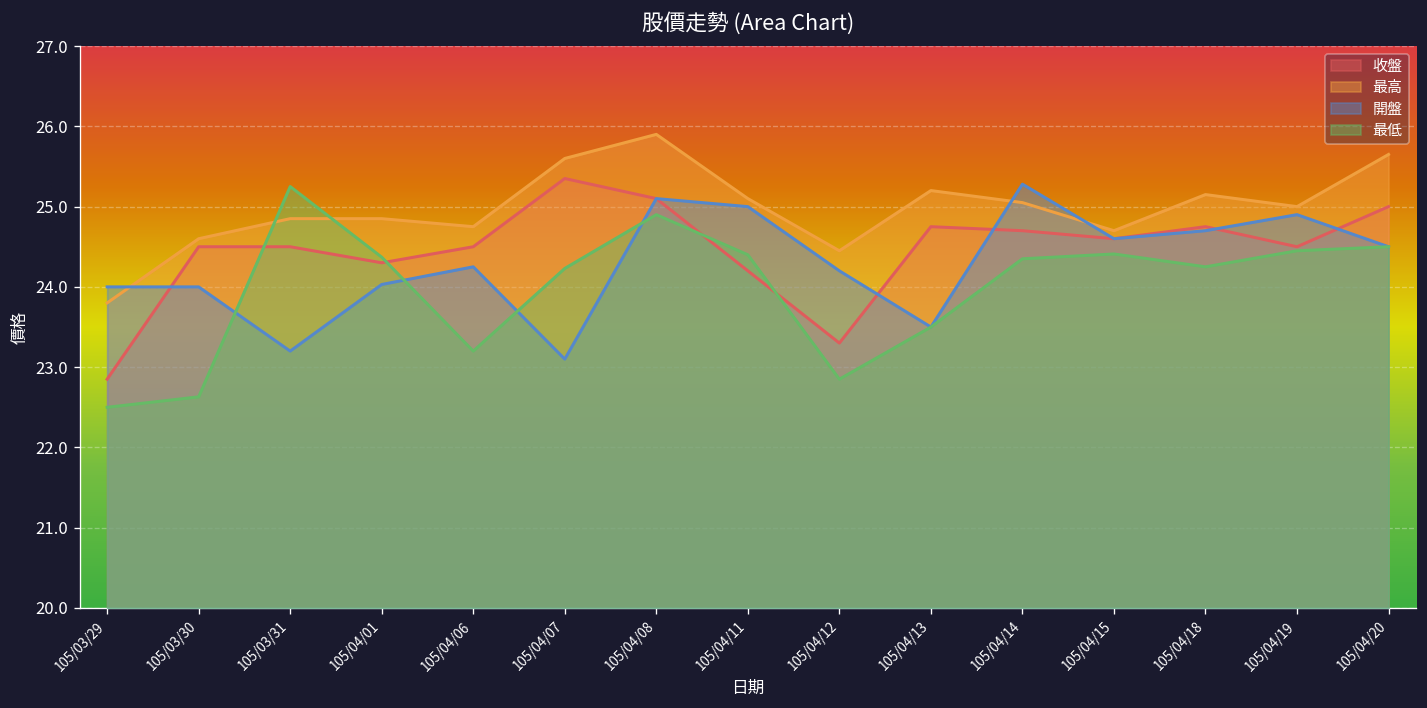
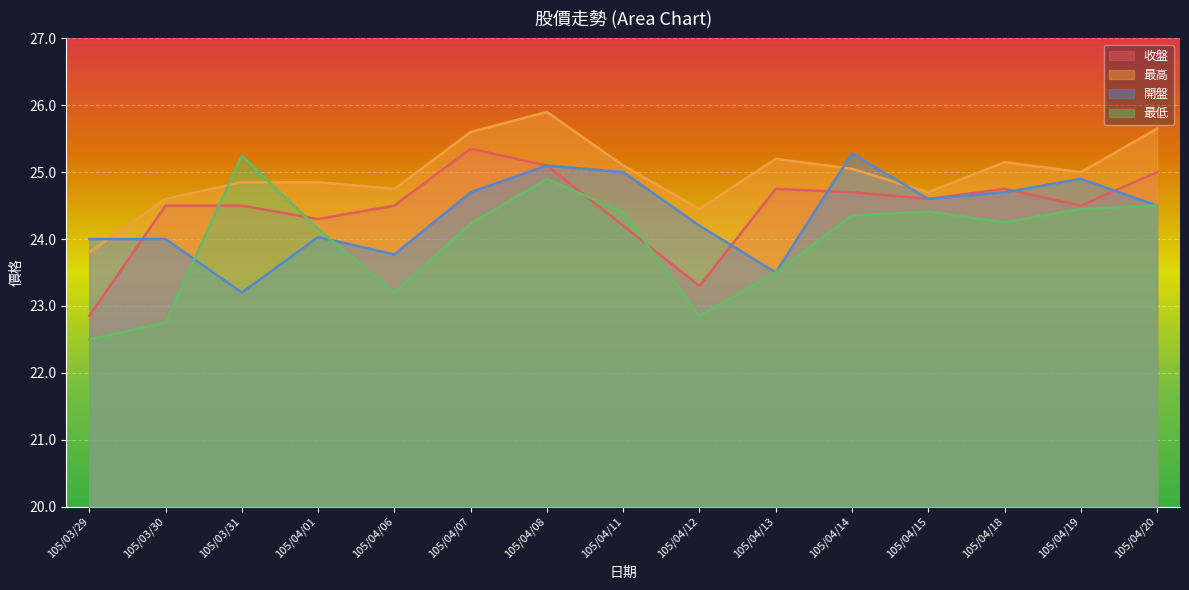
最低, 105/03/30: 22.6 -> 22.8
最低, 105/04/01: 24.4 -> 24.2
開盤, 105/04/06: 24.3 -> 23.8
開盤, 105/04/07: 23.1 -> 24.7
